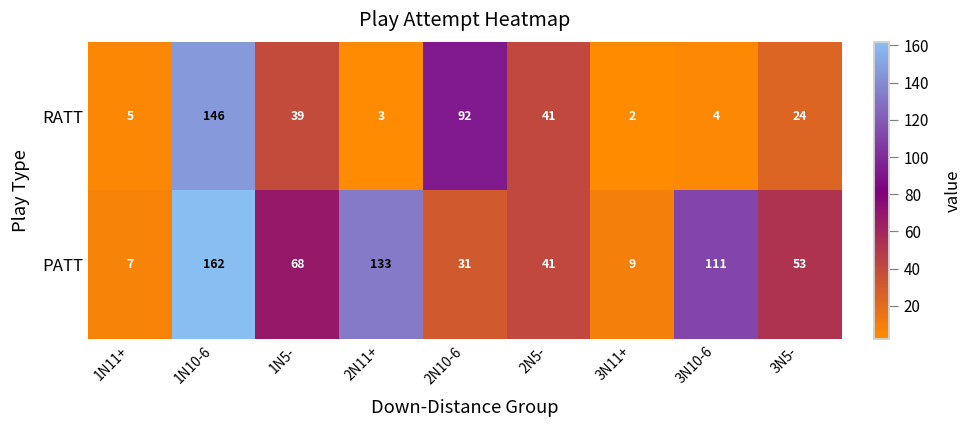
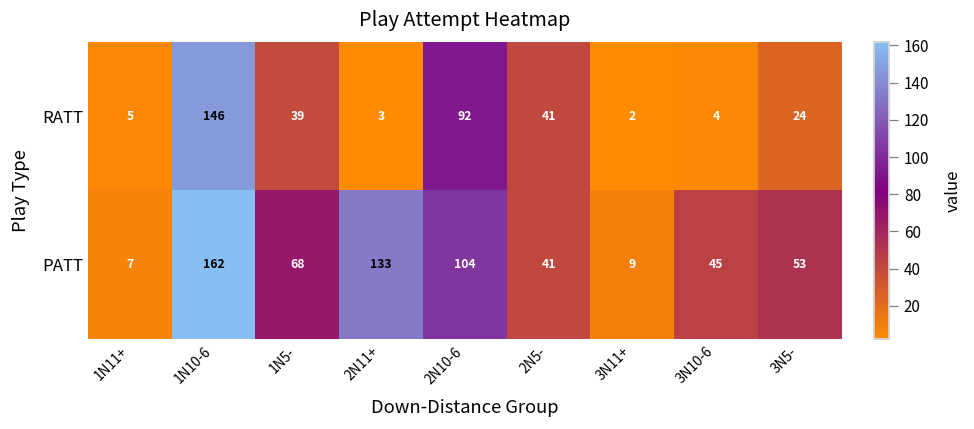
PATT, 2N10-6: 31 -> 104
PATT, 3N10-6: 111 -> 45
